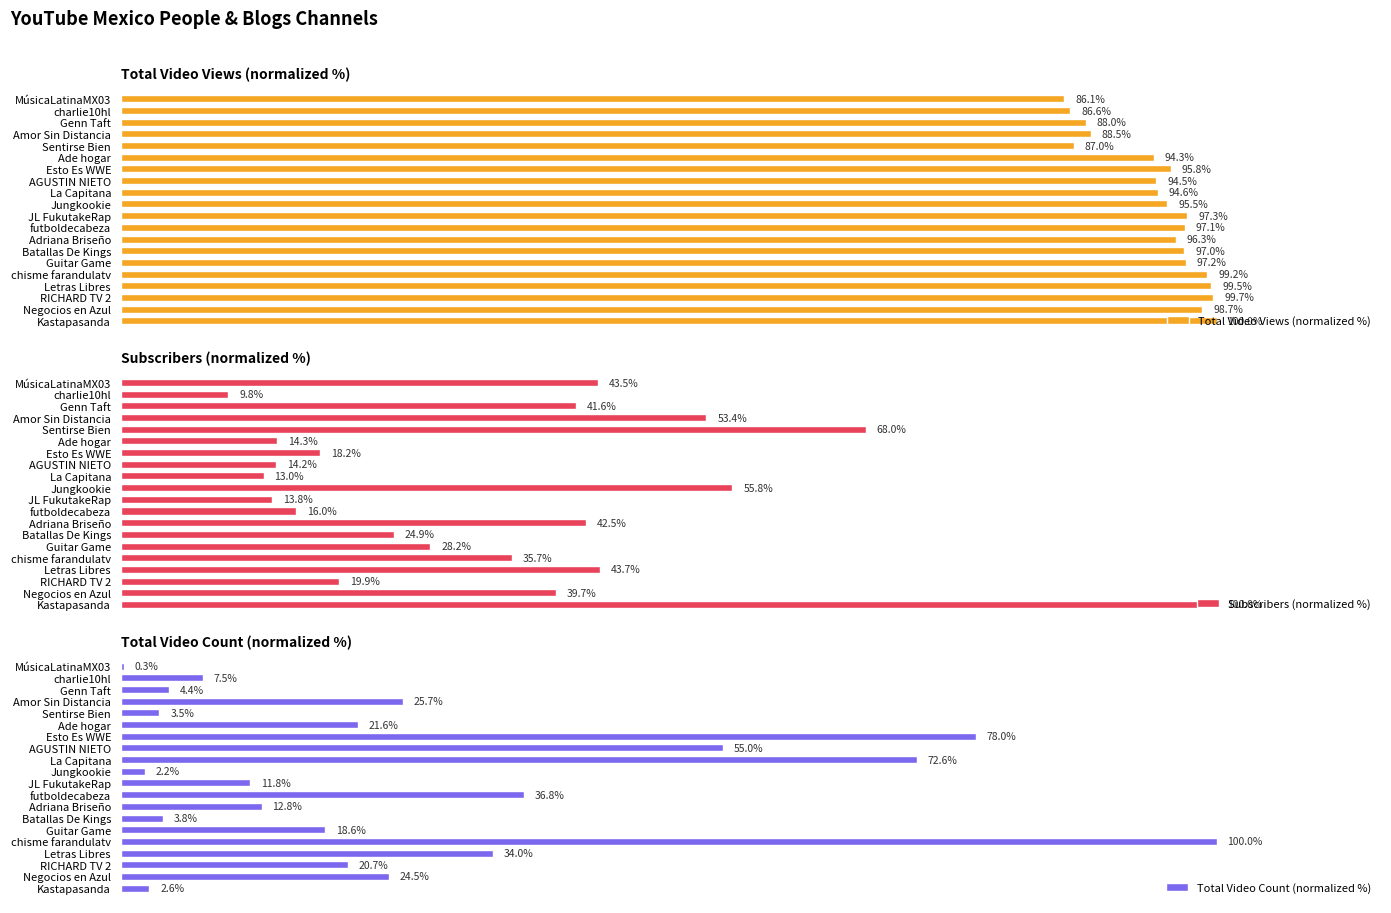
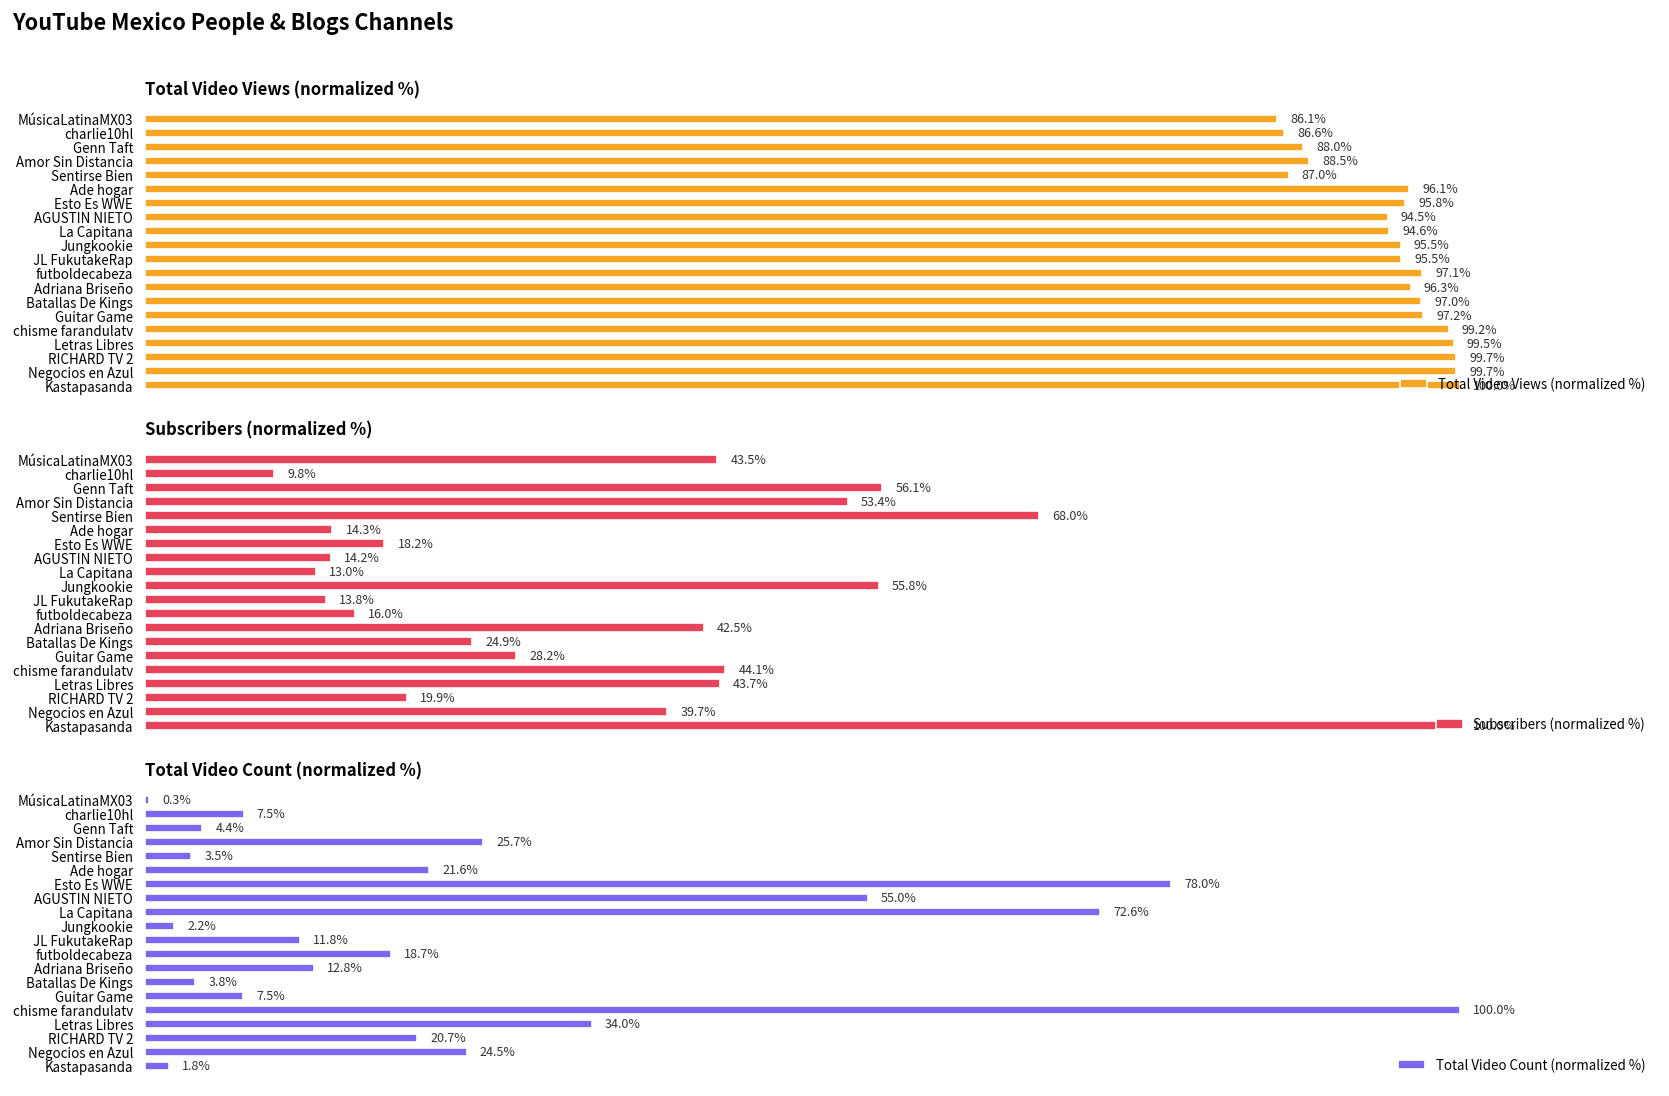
Total Video Views (normalized %), Ade hogar: 94.3% -> 96.1%
Total Video Views (normalized %), JL FukutakeRap: 97.3% -> 95.5%
Total Video Views (normalized %), Negocios en Azul: 98.7% -> 99.7%
Subscribers (normalized %), Genn Taft: 41.6% -> 56.1%
Subscribers (normalized %), chisme farandulatv: 35.7% -> 44.1%
Total Video Count (normalized %), futboldecabeza: 36.8% -> 18.7%
Total Video Count (normalized %), Guitar Game: 18.6% -> 7.5%
Total Video Count (normalized %), Kastapasanda: 2.6% -> 1.8%
